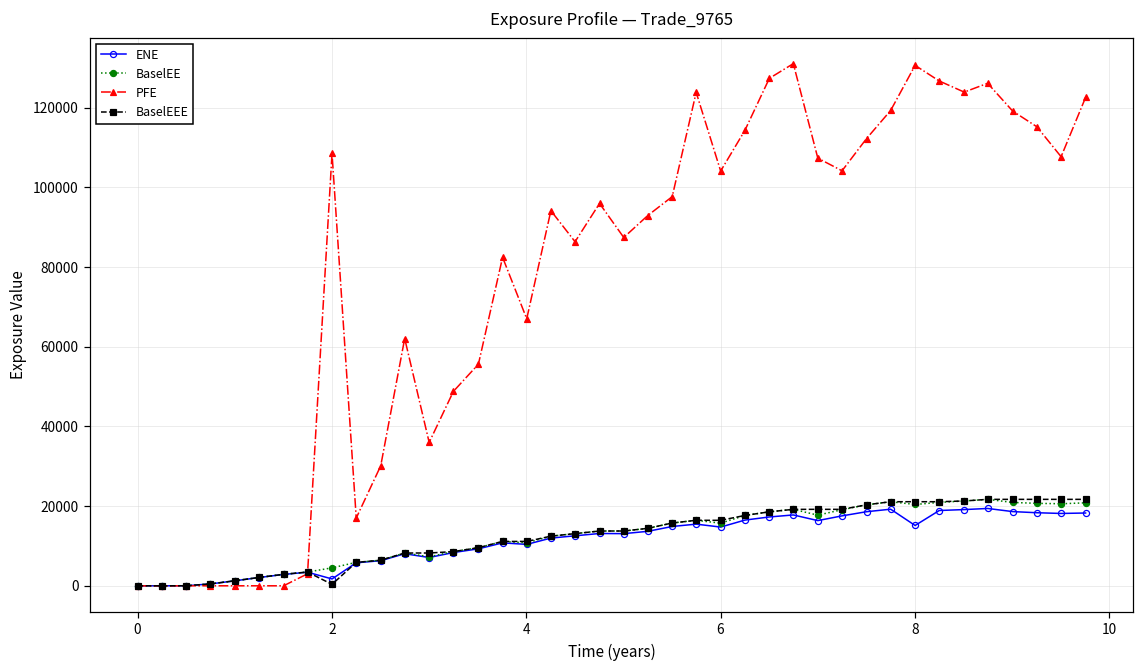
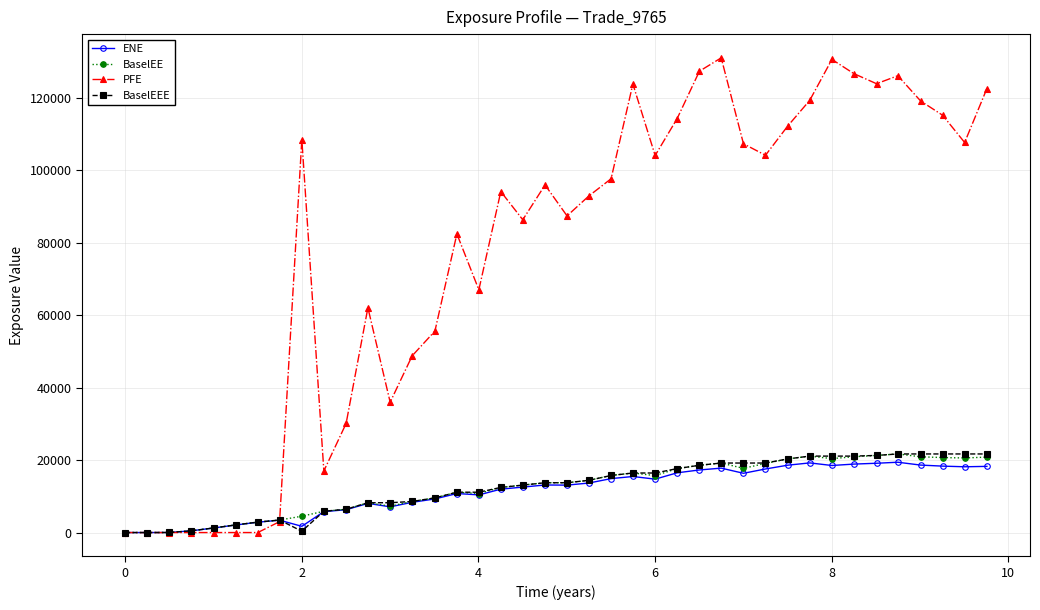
ENE, 8: 15000 -> 19000
